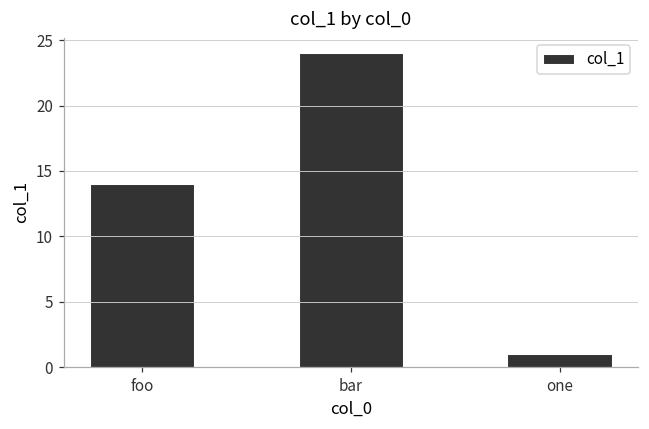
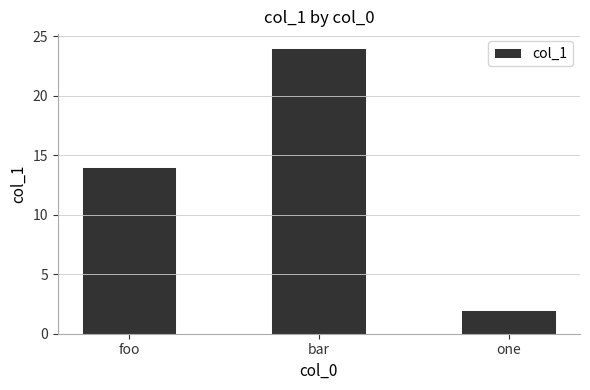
one: 1 -> 2
